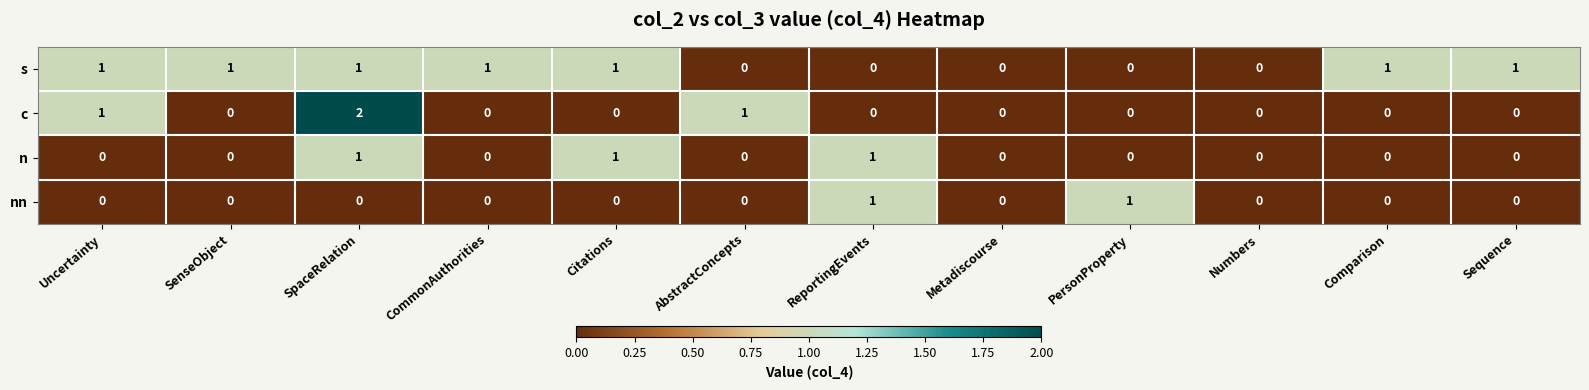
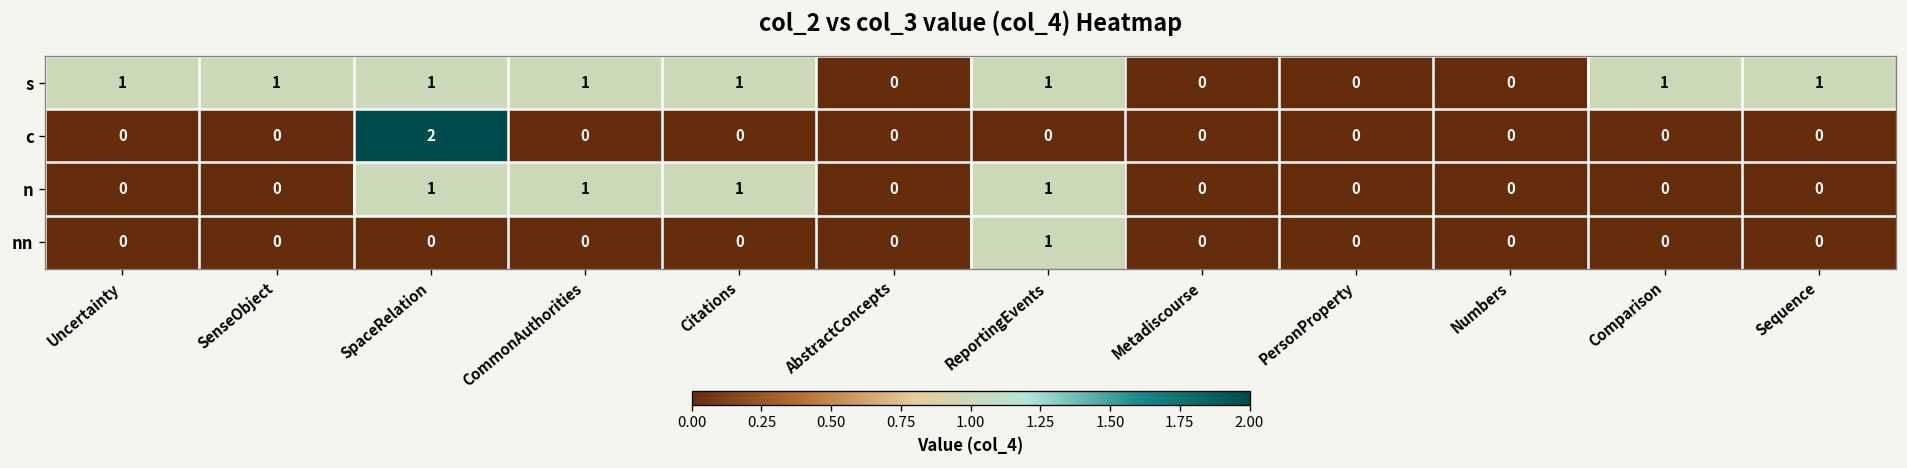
s, ReportingEvents: 0 -> 1
c, Uncertainty: 1 -> 0
c, AbstractConcepts: 1 -> 0
n, CommonAuthorities: 0 -> 1
nn, PersonProperty: 1 -> 0
